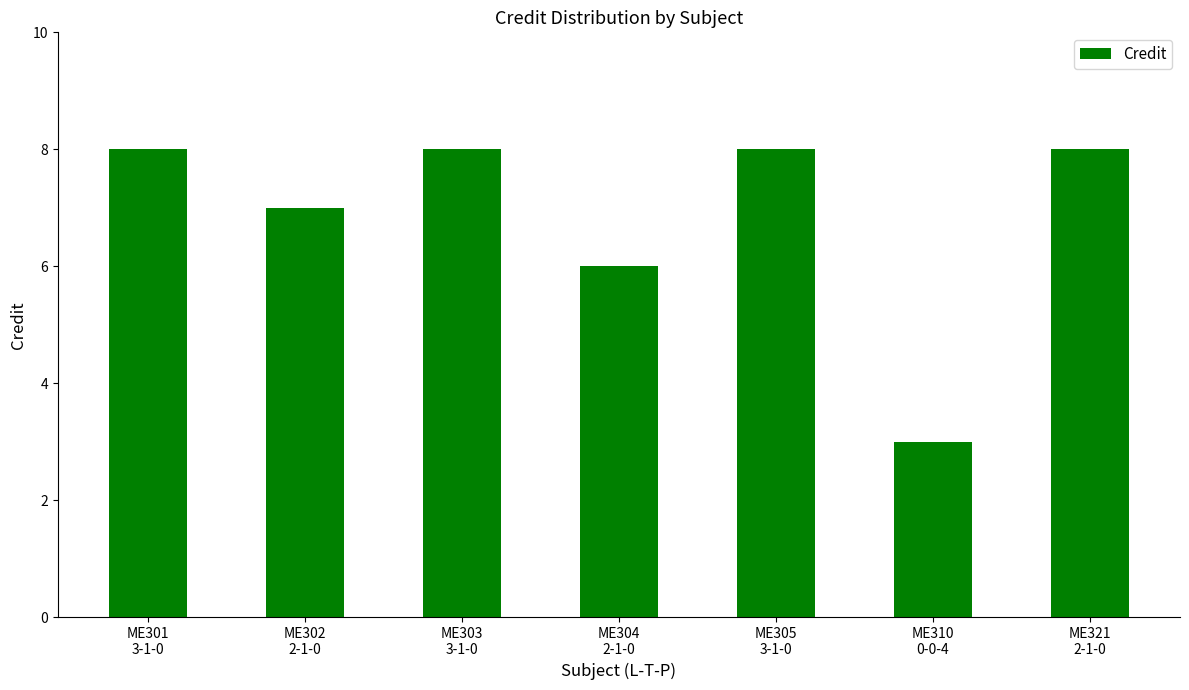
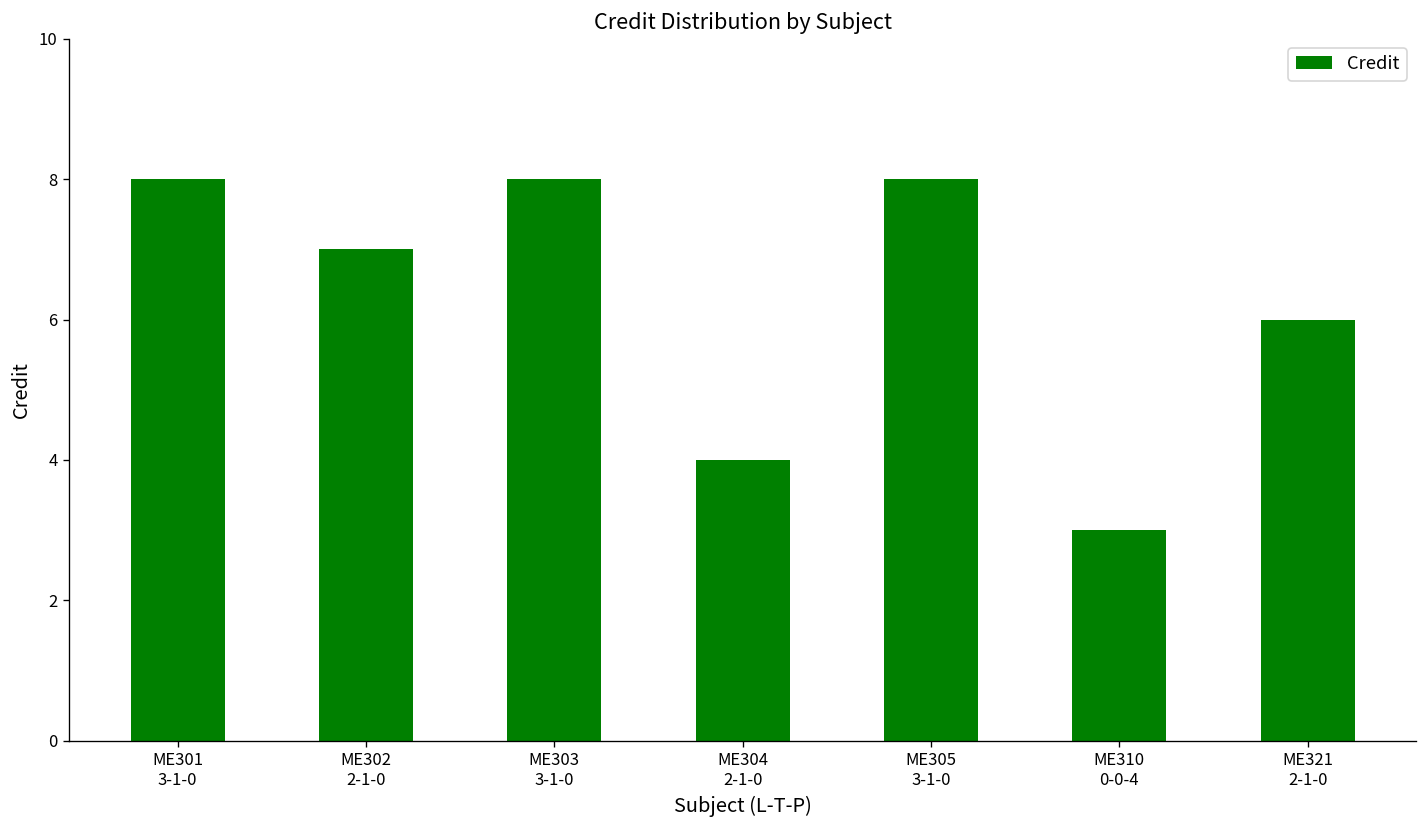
ME304 2-1-0: 6 -> 4
ME321 2-1-0: 8 -> 6
